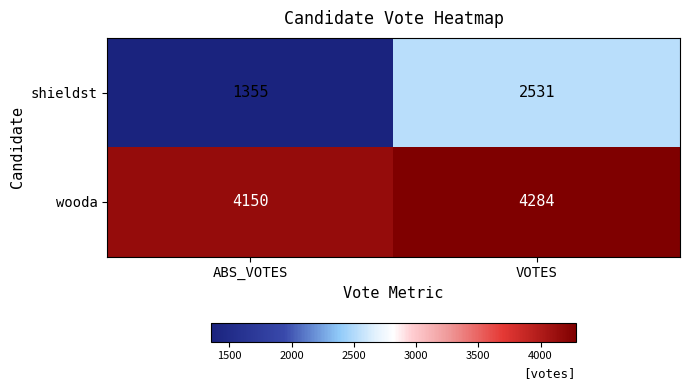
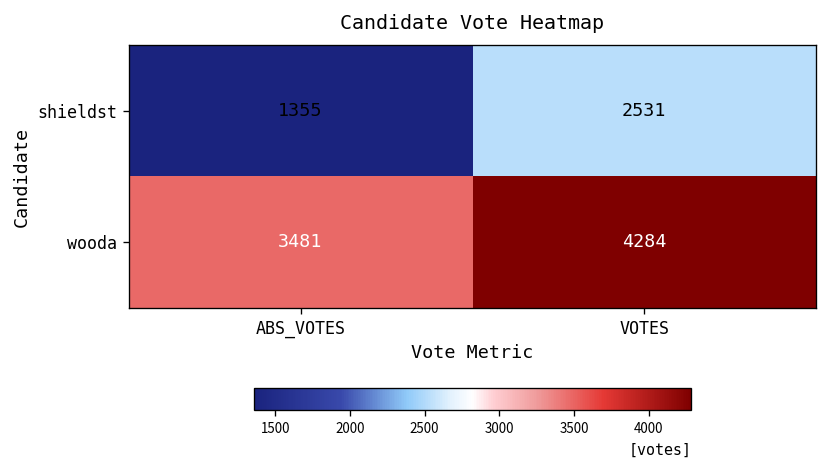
wooda, ABS_VOTES: 4150 -> 3481
